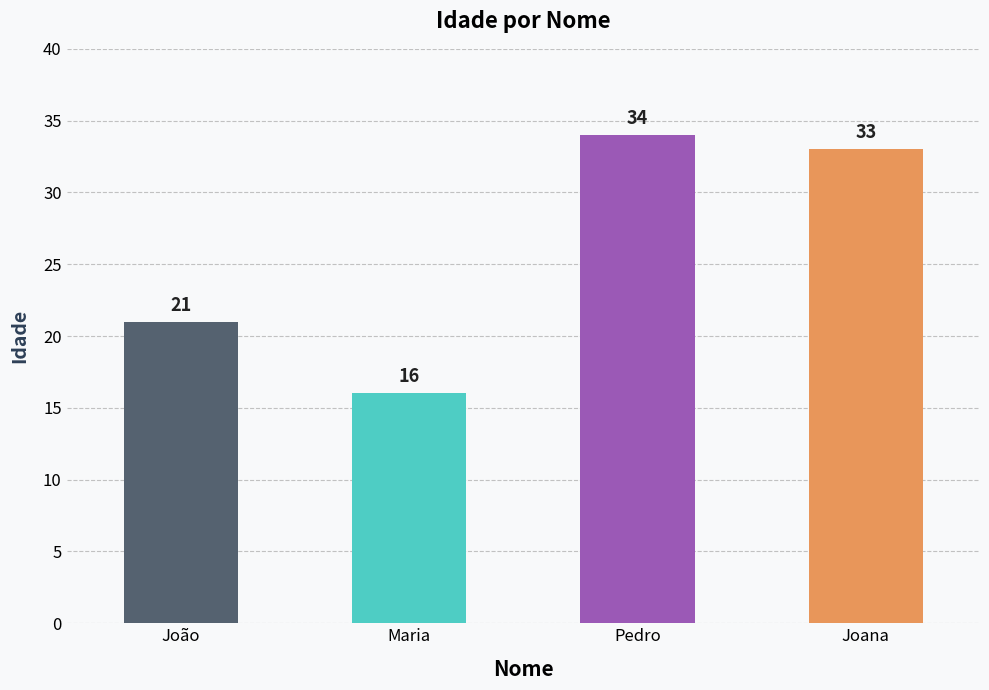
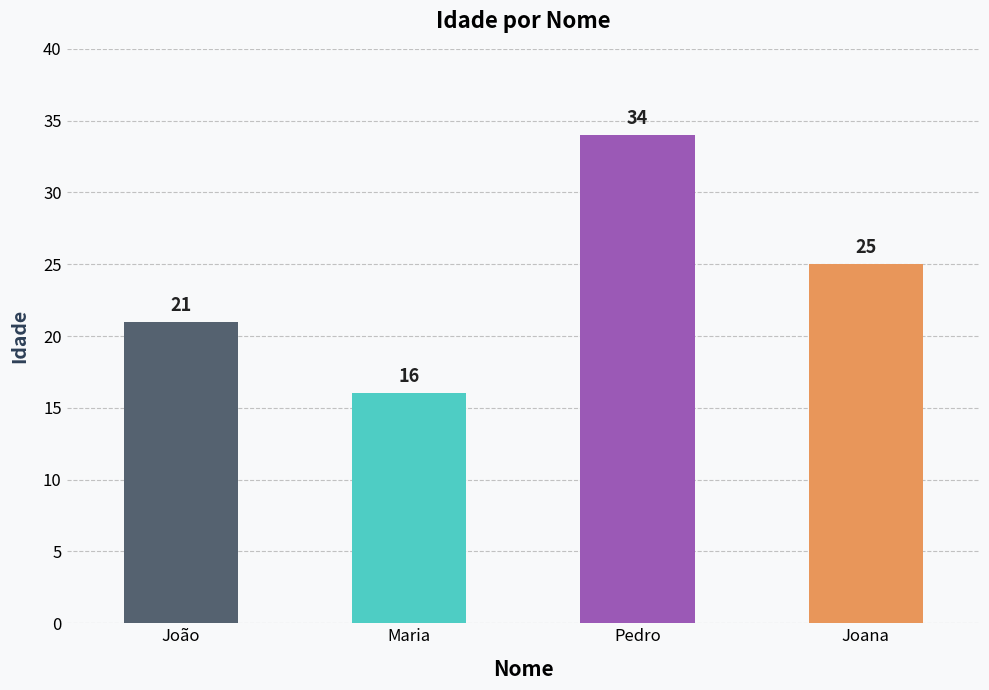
Joana: 33 -> 25
